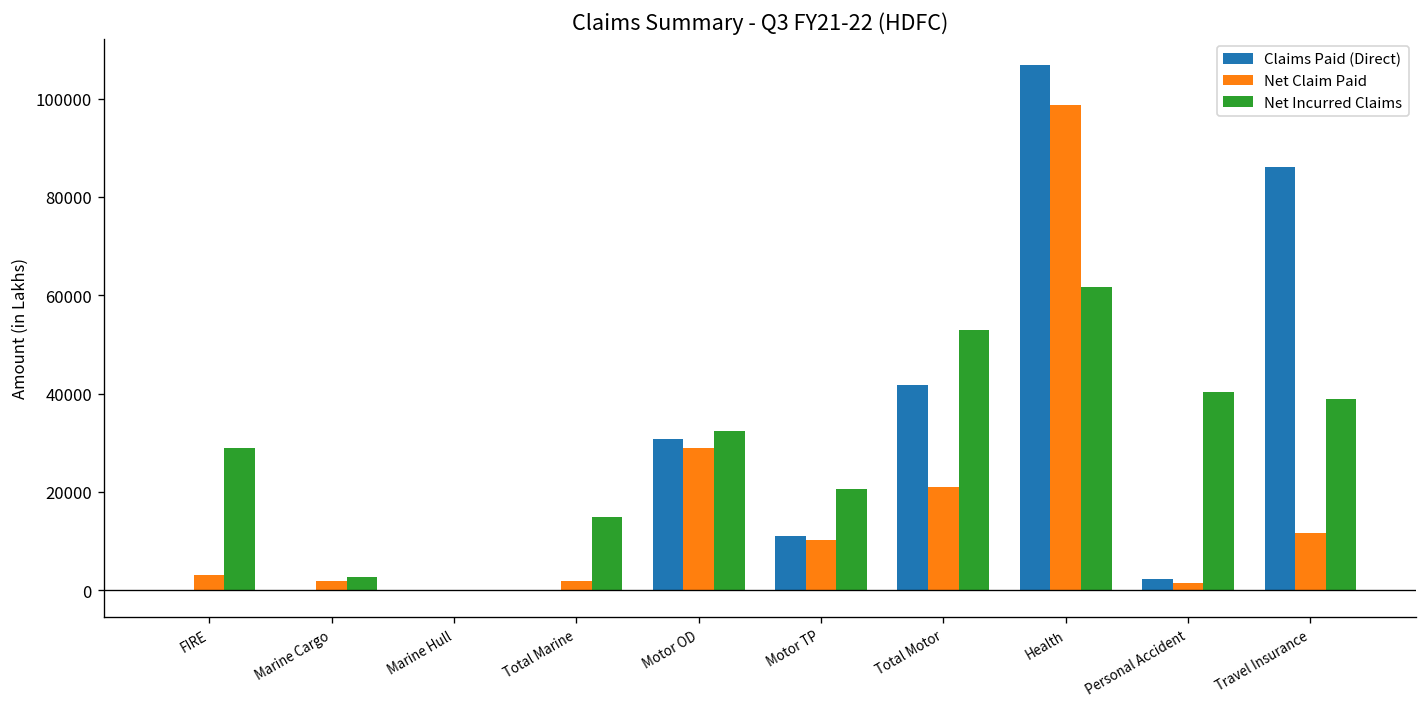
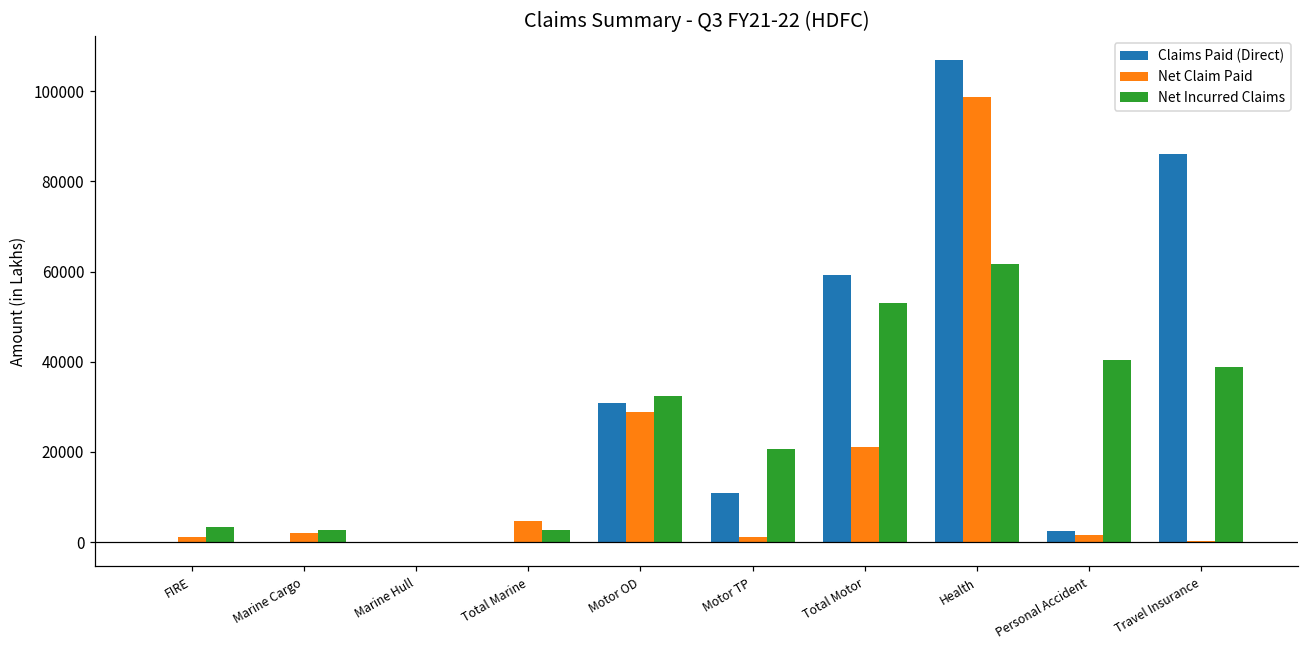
Net Claim Paid, FIRE: 3000 -> 1000
Net Incurred Claims, FIRE: 29000 -> 3000
Net Claim Paid, Total Marine: 2000 -> 5000
Net Incurred Claims, Total Marine: 15000 -> 3000
Net Claim Paid, Motor TP: 10000 -> 1000
Claims Paid (Direct), Total Motor: 42000 -> 59000
Net Claim Paid, Travel Insurance: 12000 -> 0
